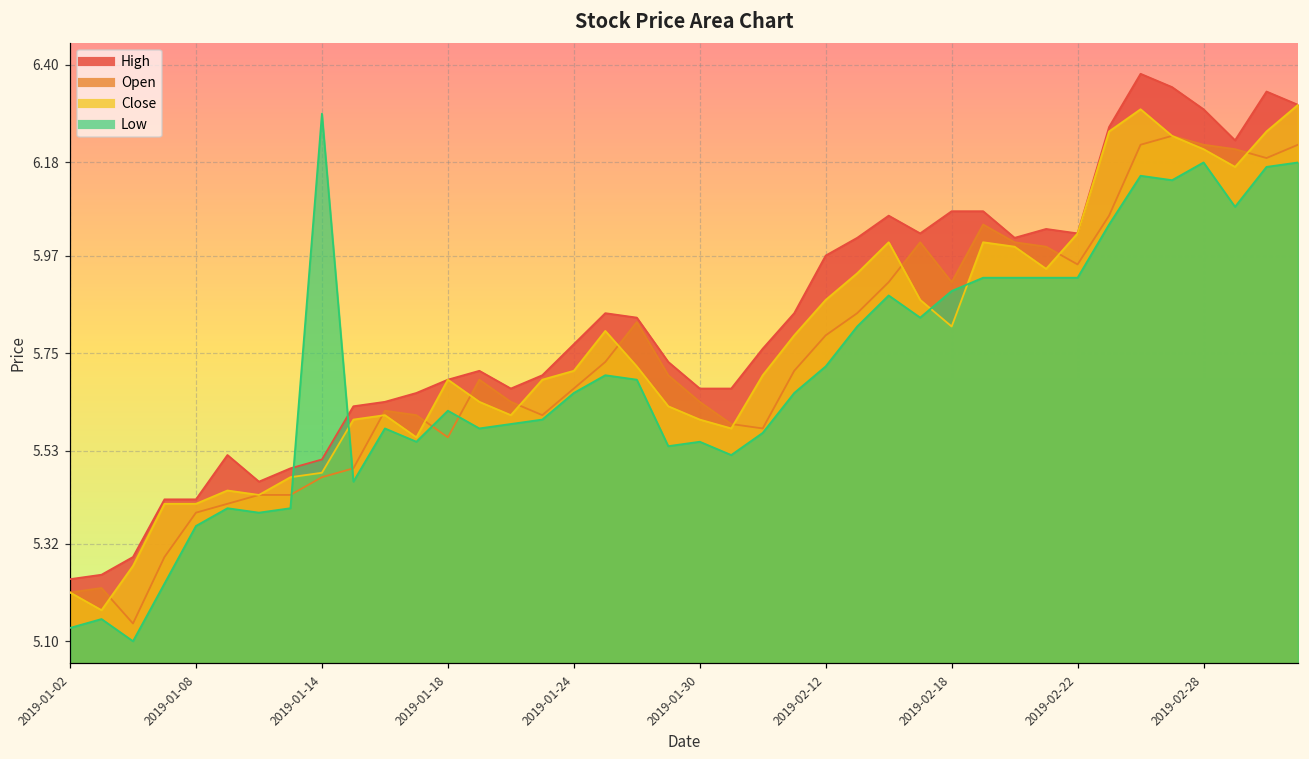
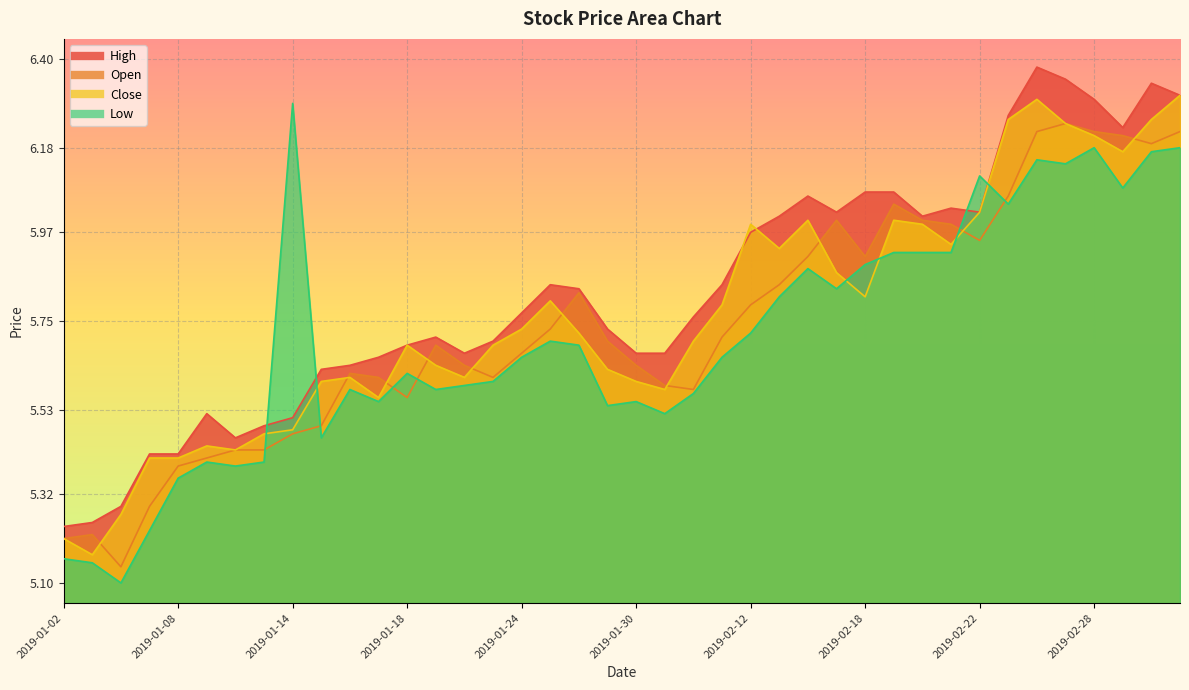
Low, 2019-01-02: 5.13 -> 5.16
Close, 2019-01-24: 5.71 -> 5.73
Close, 2019-02-12: 5.87 -> 5.99
Low, 2019-02-22: 5.92 -> 6.11
